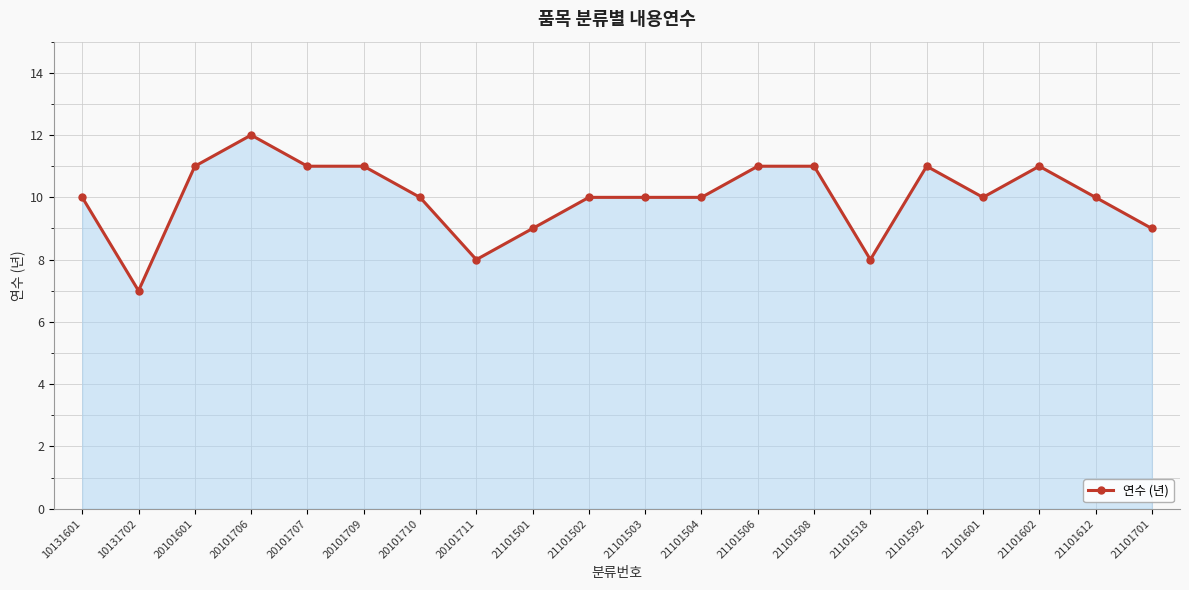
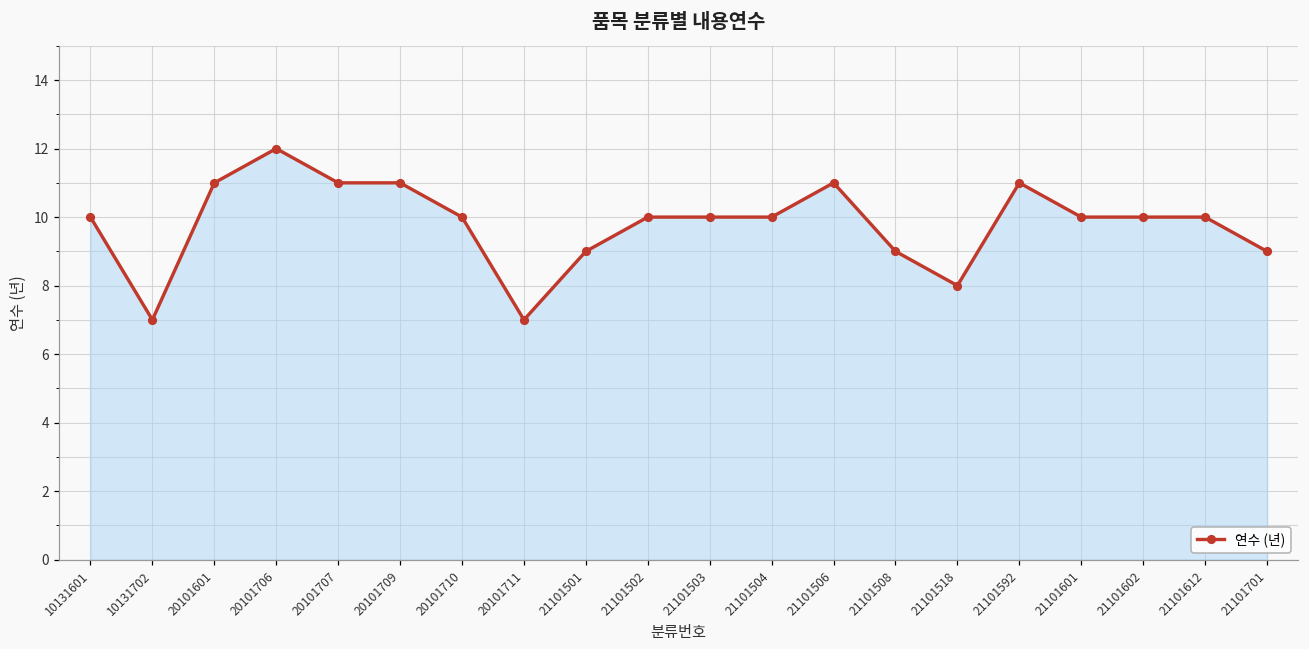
20101711: 8 -> 7
21101508: 11 -> 9
21101602: 11 -> 10
